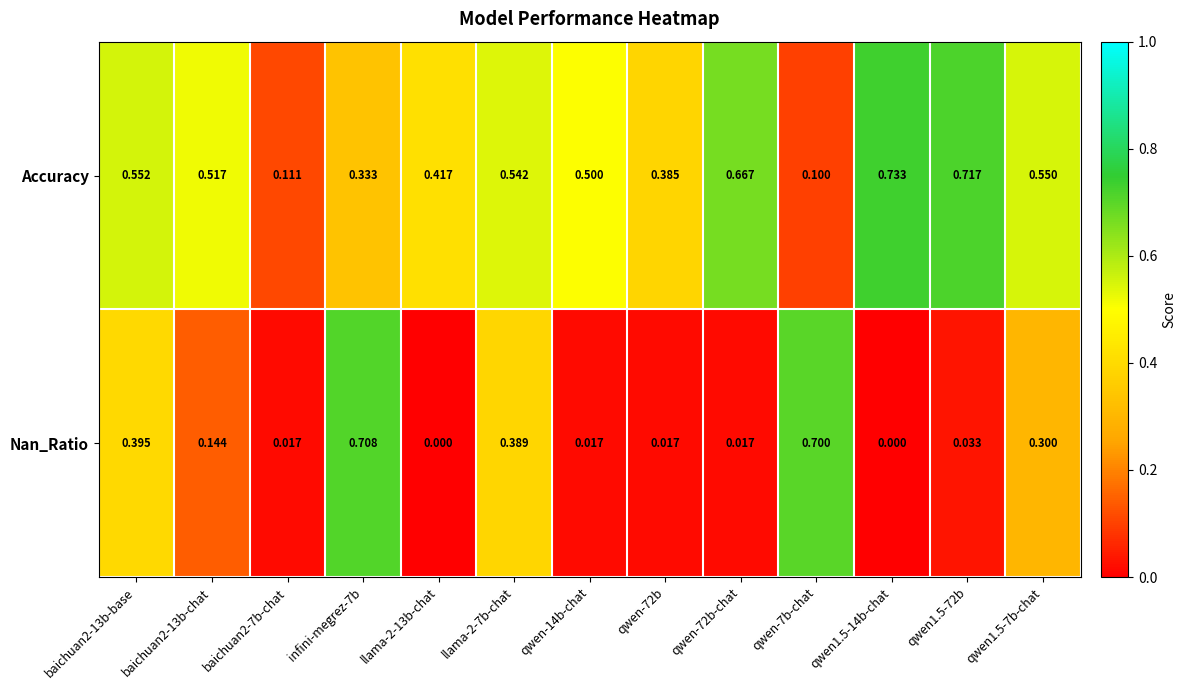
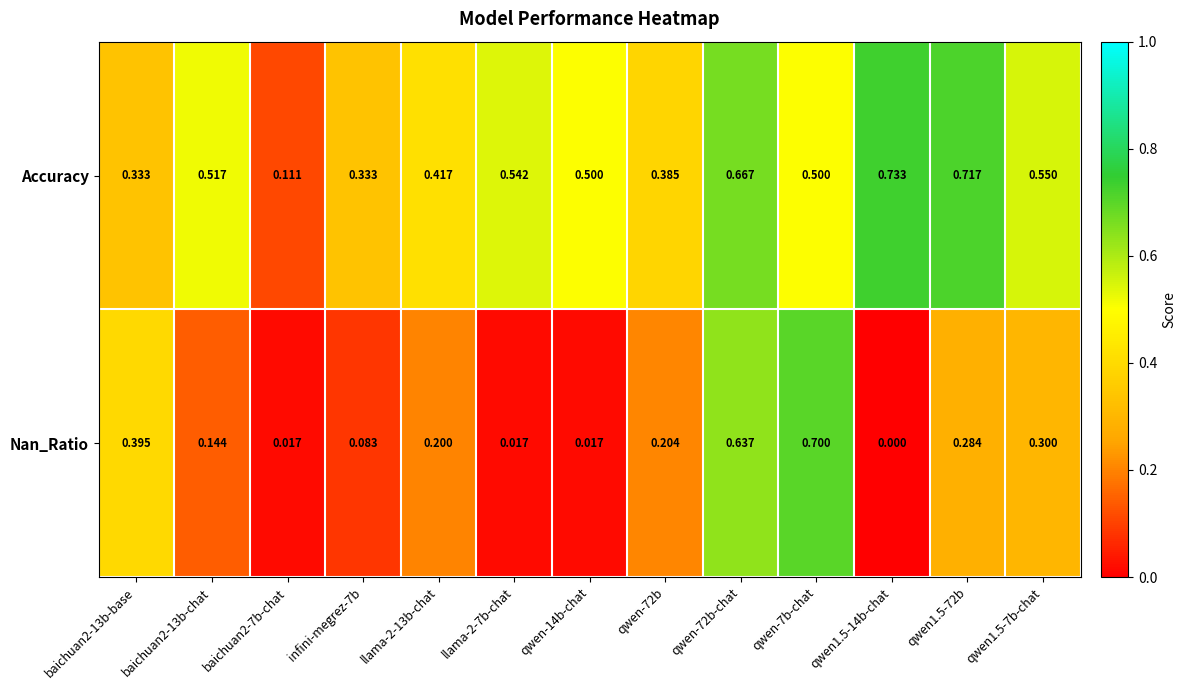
Accuracy, baichuan2-13b-base: 0.552 -> 0.333
Accuracy, qwen-7b-chat: 0.100 -> 0.500
Nan_Ratio, infini-megrez-7b: 0.708 -> 0.083
Nan_Ratio, llama-2-13b-chat: 0.000 -> 0.200
Nan_Ratio, llama-2-7b-chat: 0.389 -> 0.017
Nan_Ratio, qwen-72b: 0.017 -> 0.204
Nan_Ratio, qwen-72b-chat: 0.017 -> 0.637
Nan_Ratio, qwen1.5-72b: 0.033 -> 0.284
